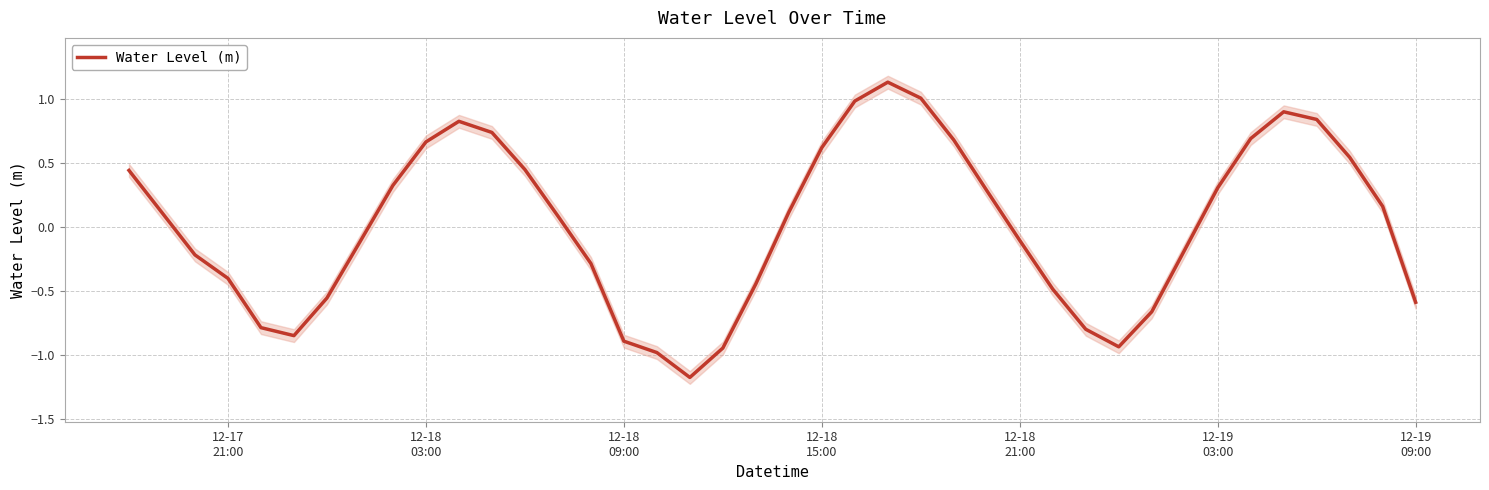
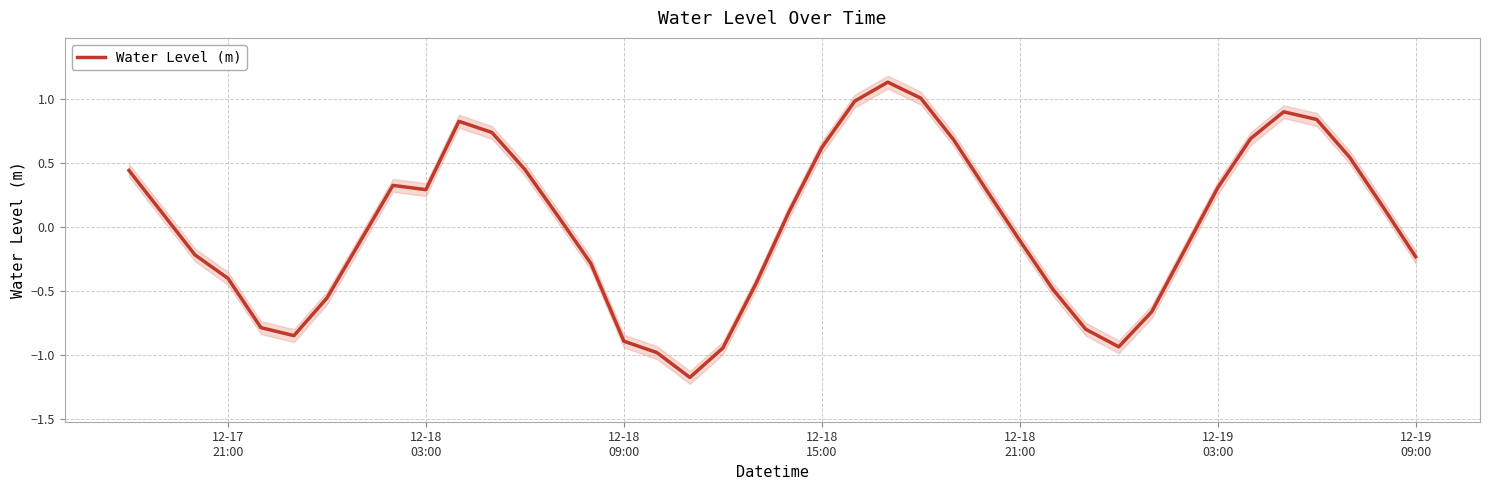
Water Level (m), 12-18 03:00: 0.66 -> 0.29
Water Level (m), 12-19 09:00: -0.59 -> -0.24
